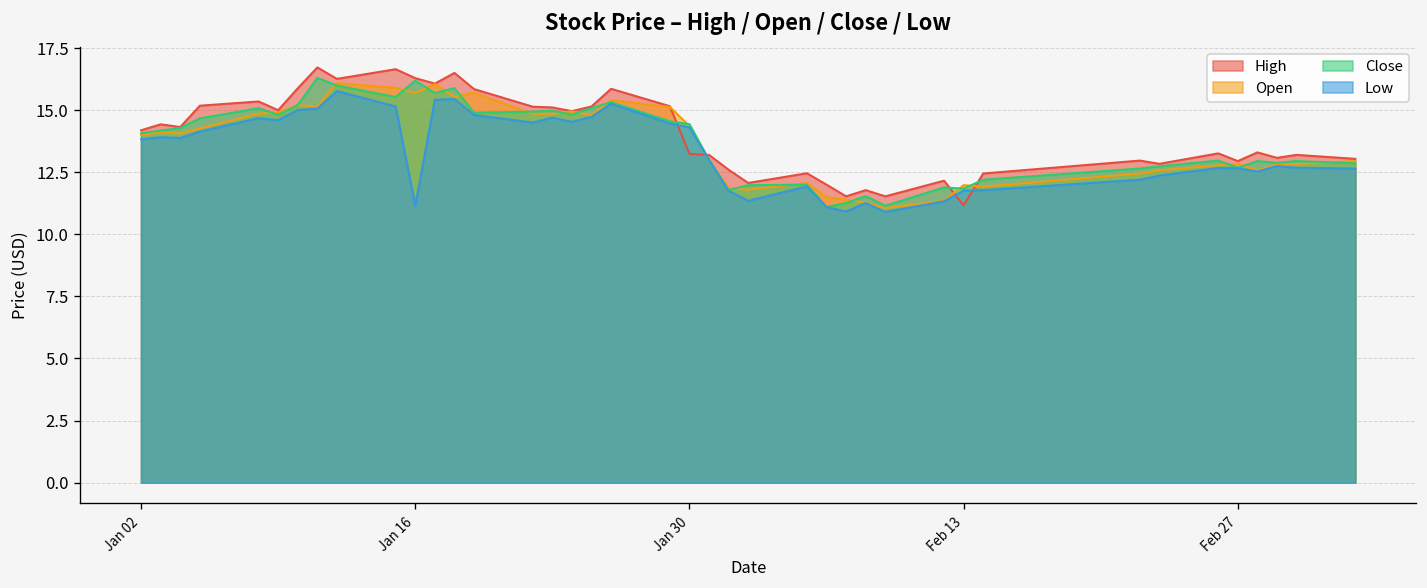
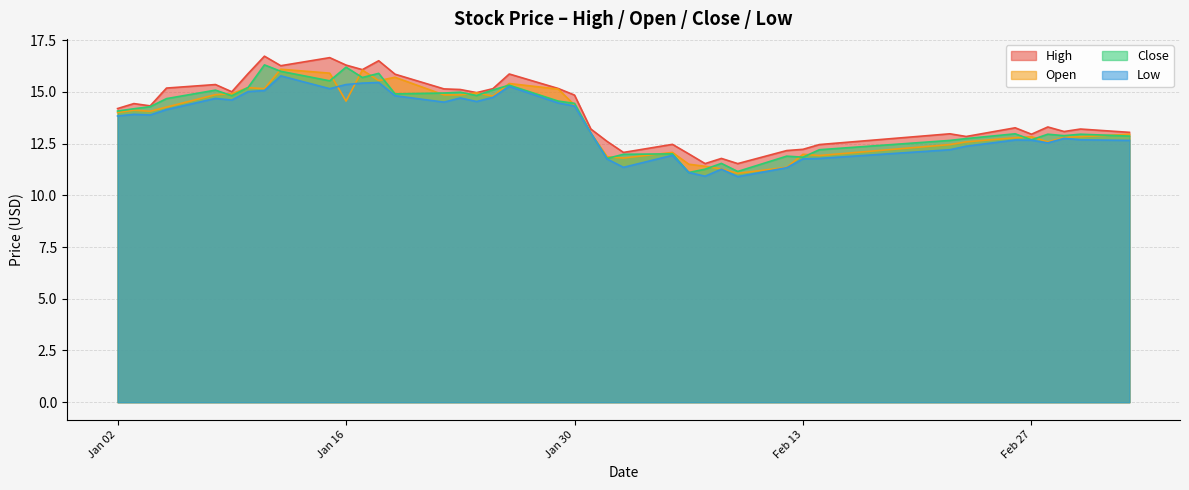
Open, Jan 16: 15.7 -> 14.6
Low, Jan 16: 11.2 -> 15.4
High, Jan 30: 13.2 -> 14.8
High, Feb 13: 11.2 -> 12.2
